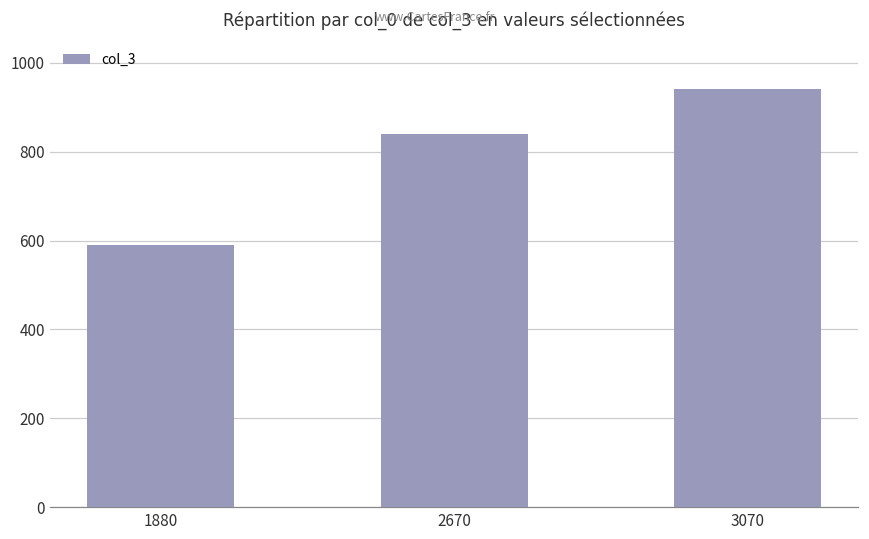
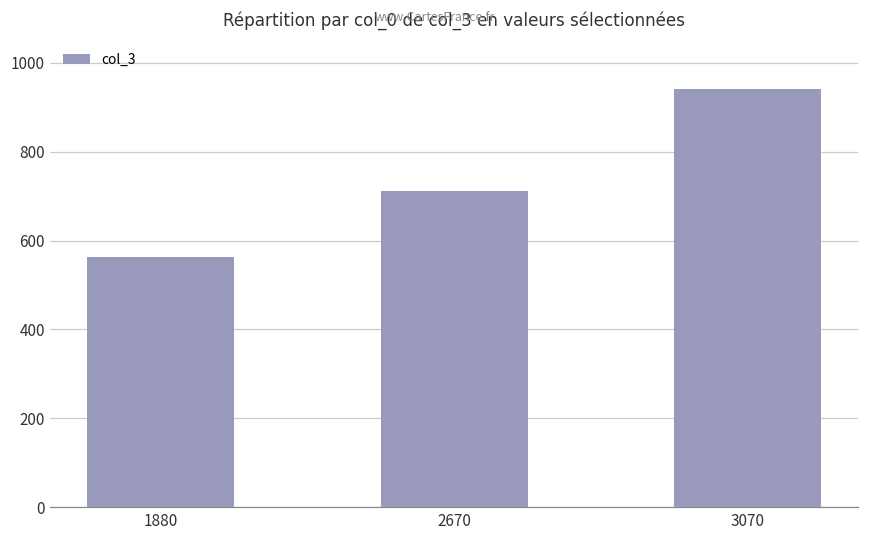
1880: 590 -> 560
2670: 840 -> 710
